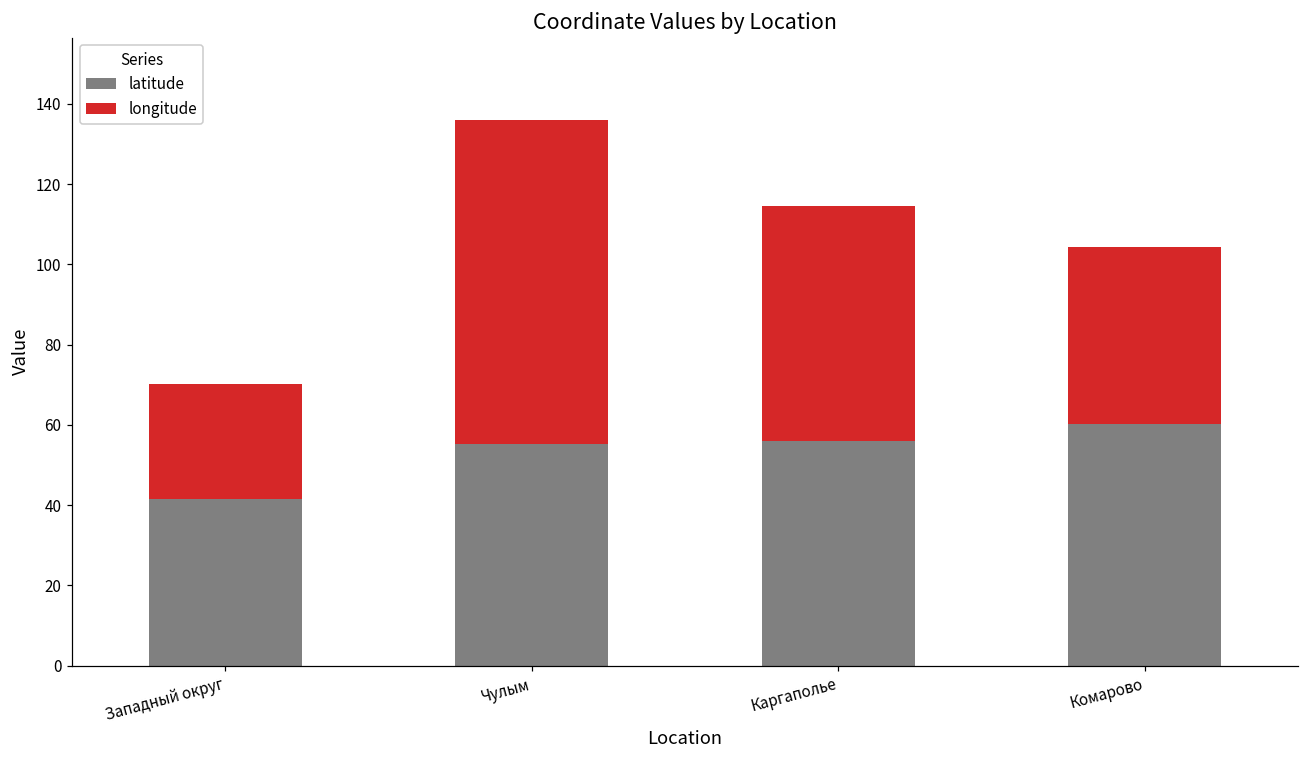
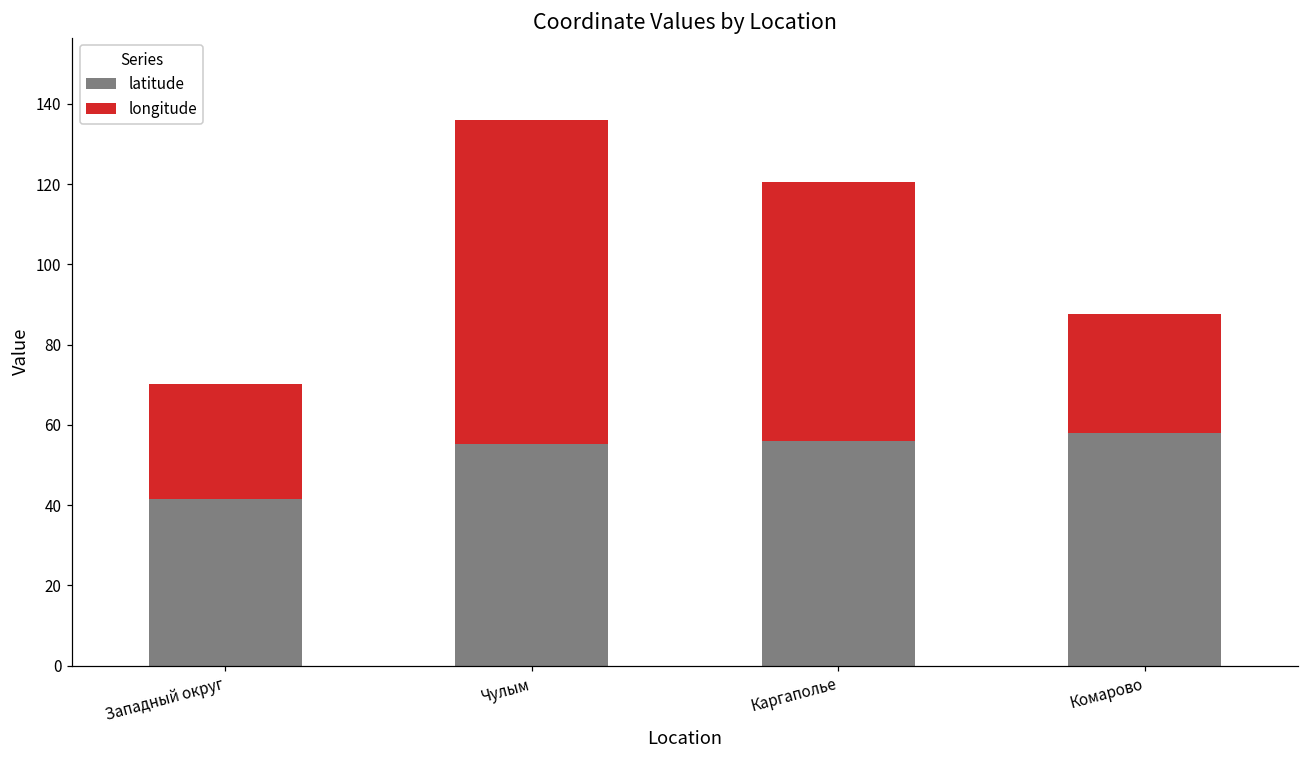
longitude, Каргаполье: 59 -> 64
latitude, Комарово: 60 -> 58
longitude, Комарово: 44 -> 30
